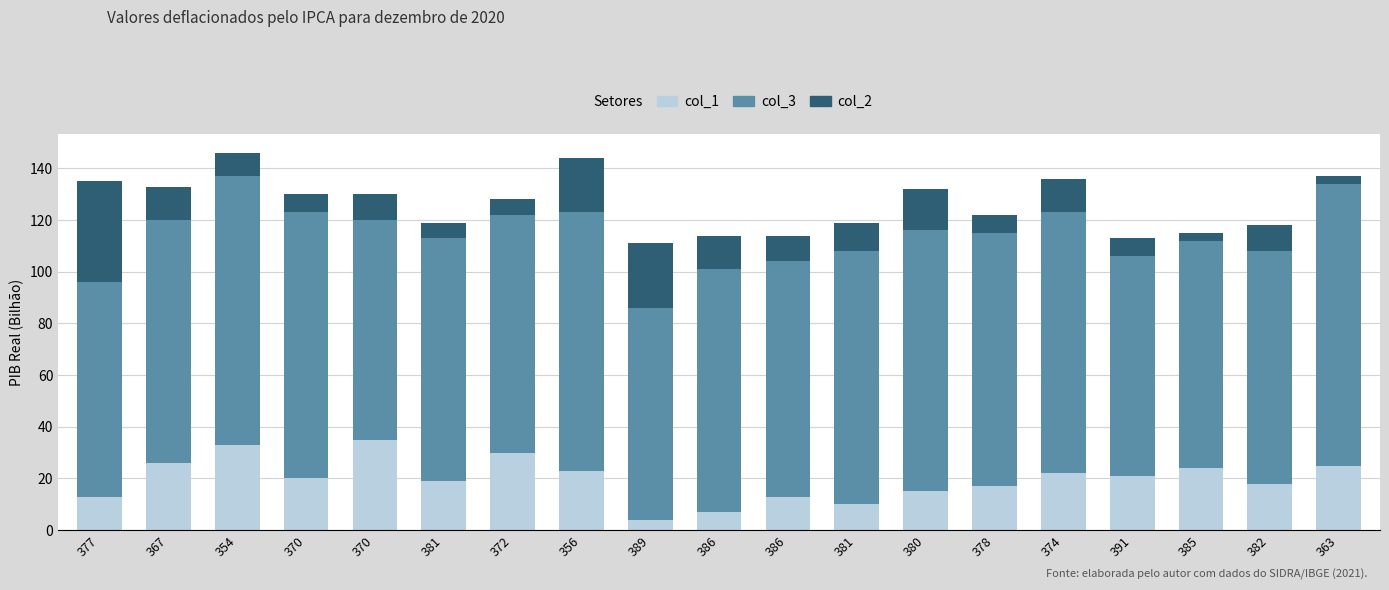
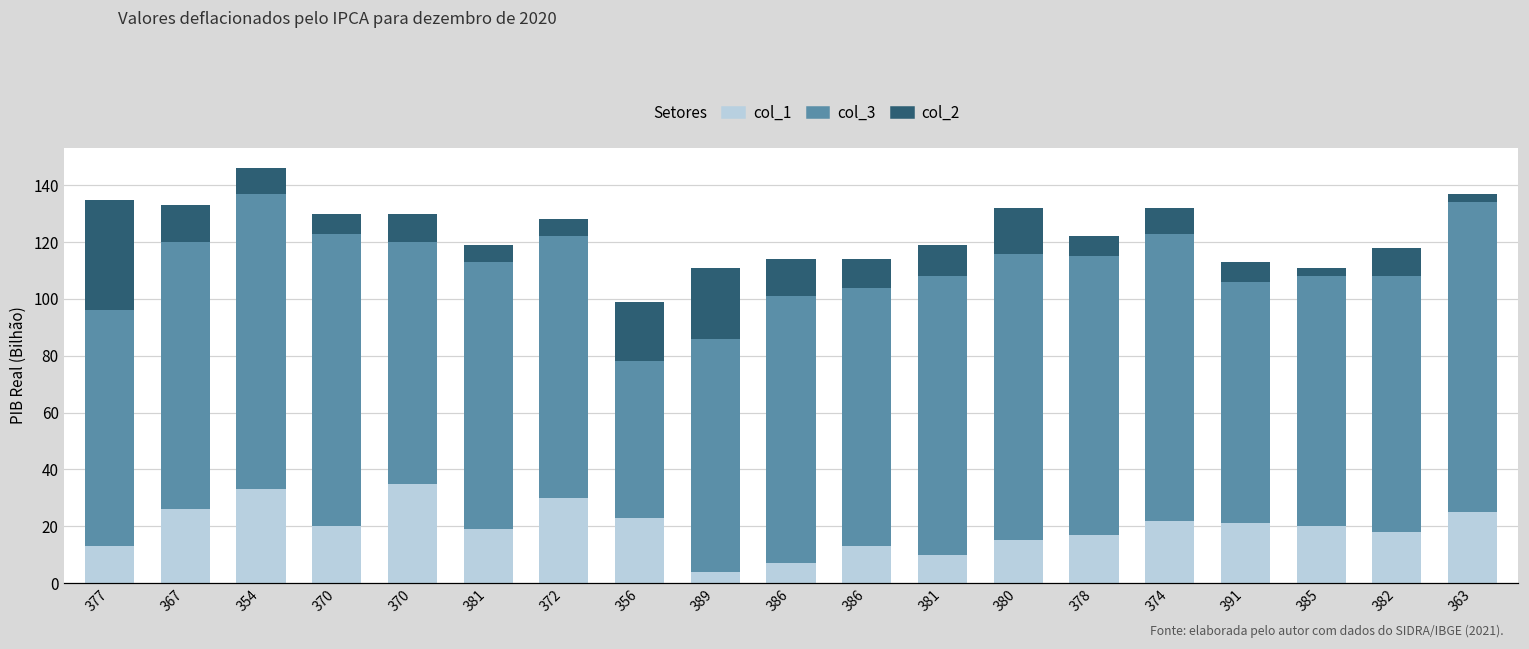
col_3, 356: 100 -> 55
col_2, 374: 13 -> 9
col_1, 385: 24 -> 20
